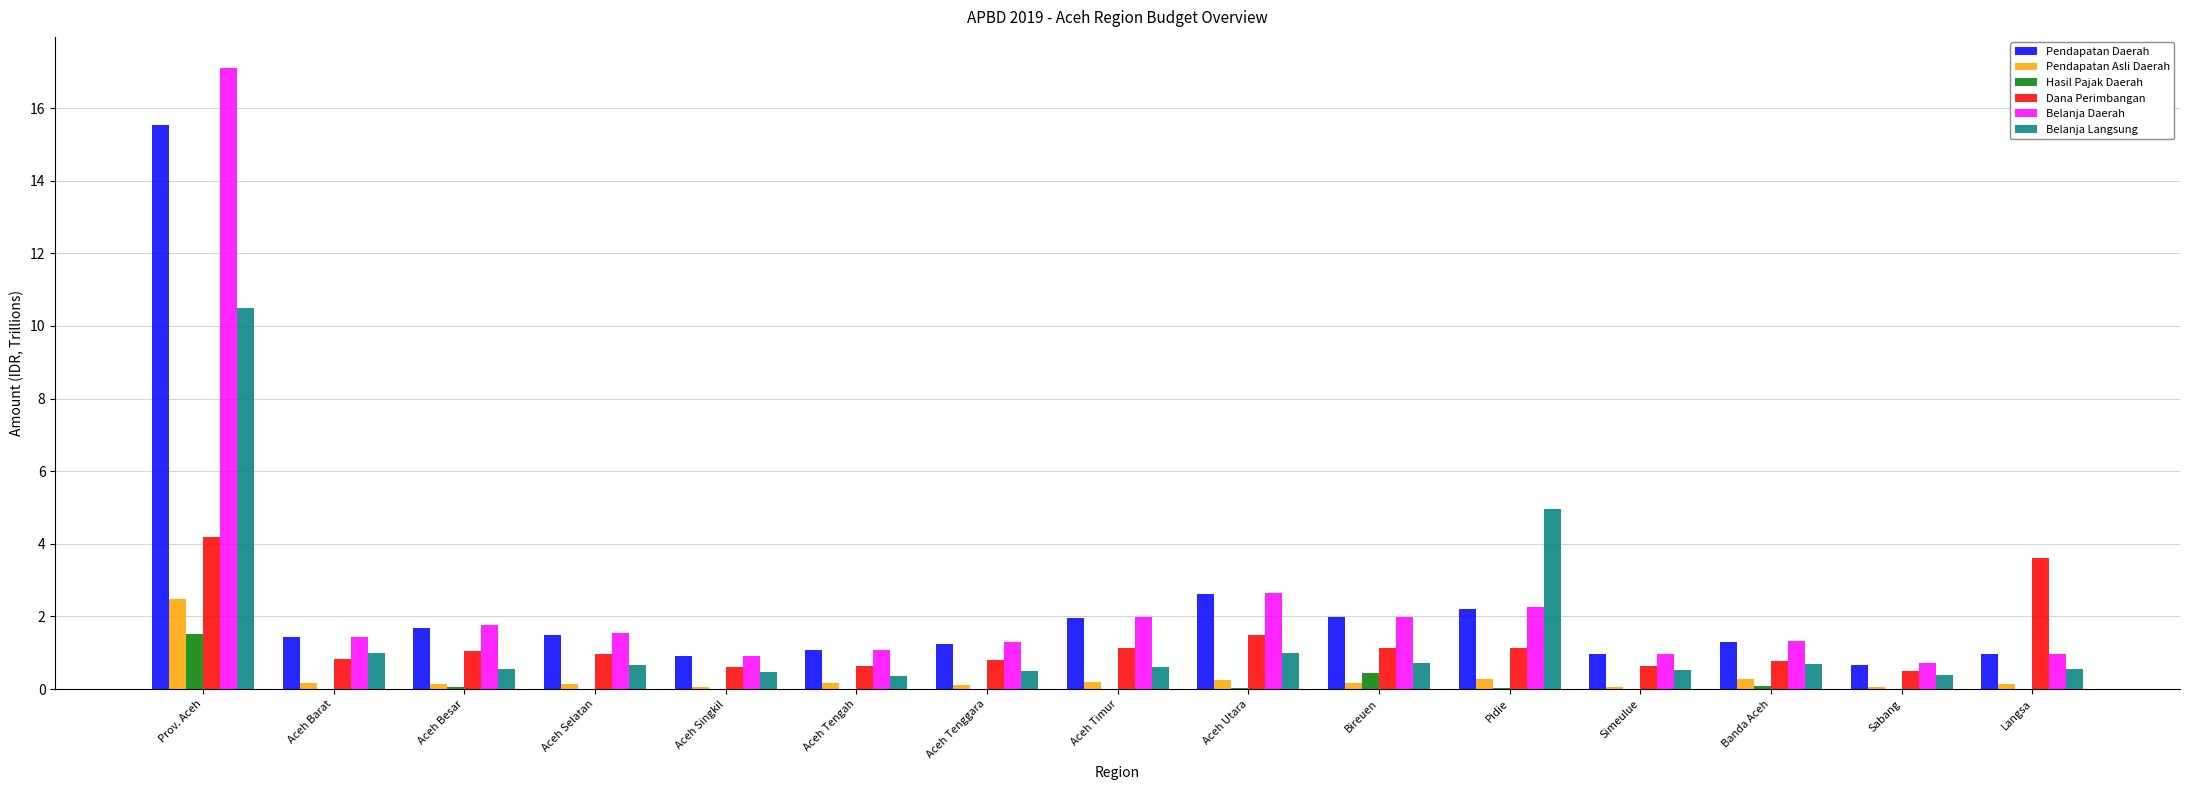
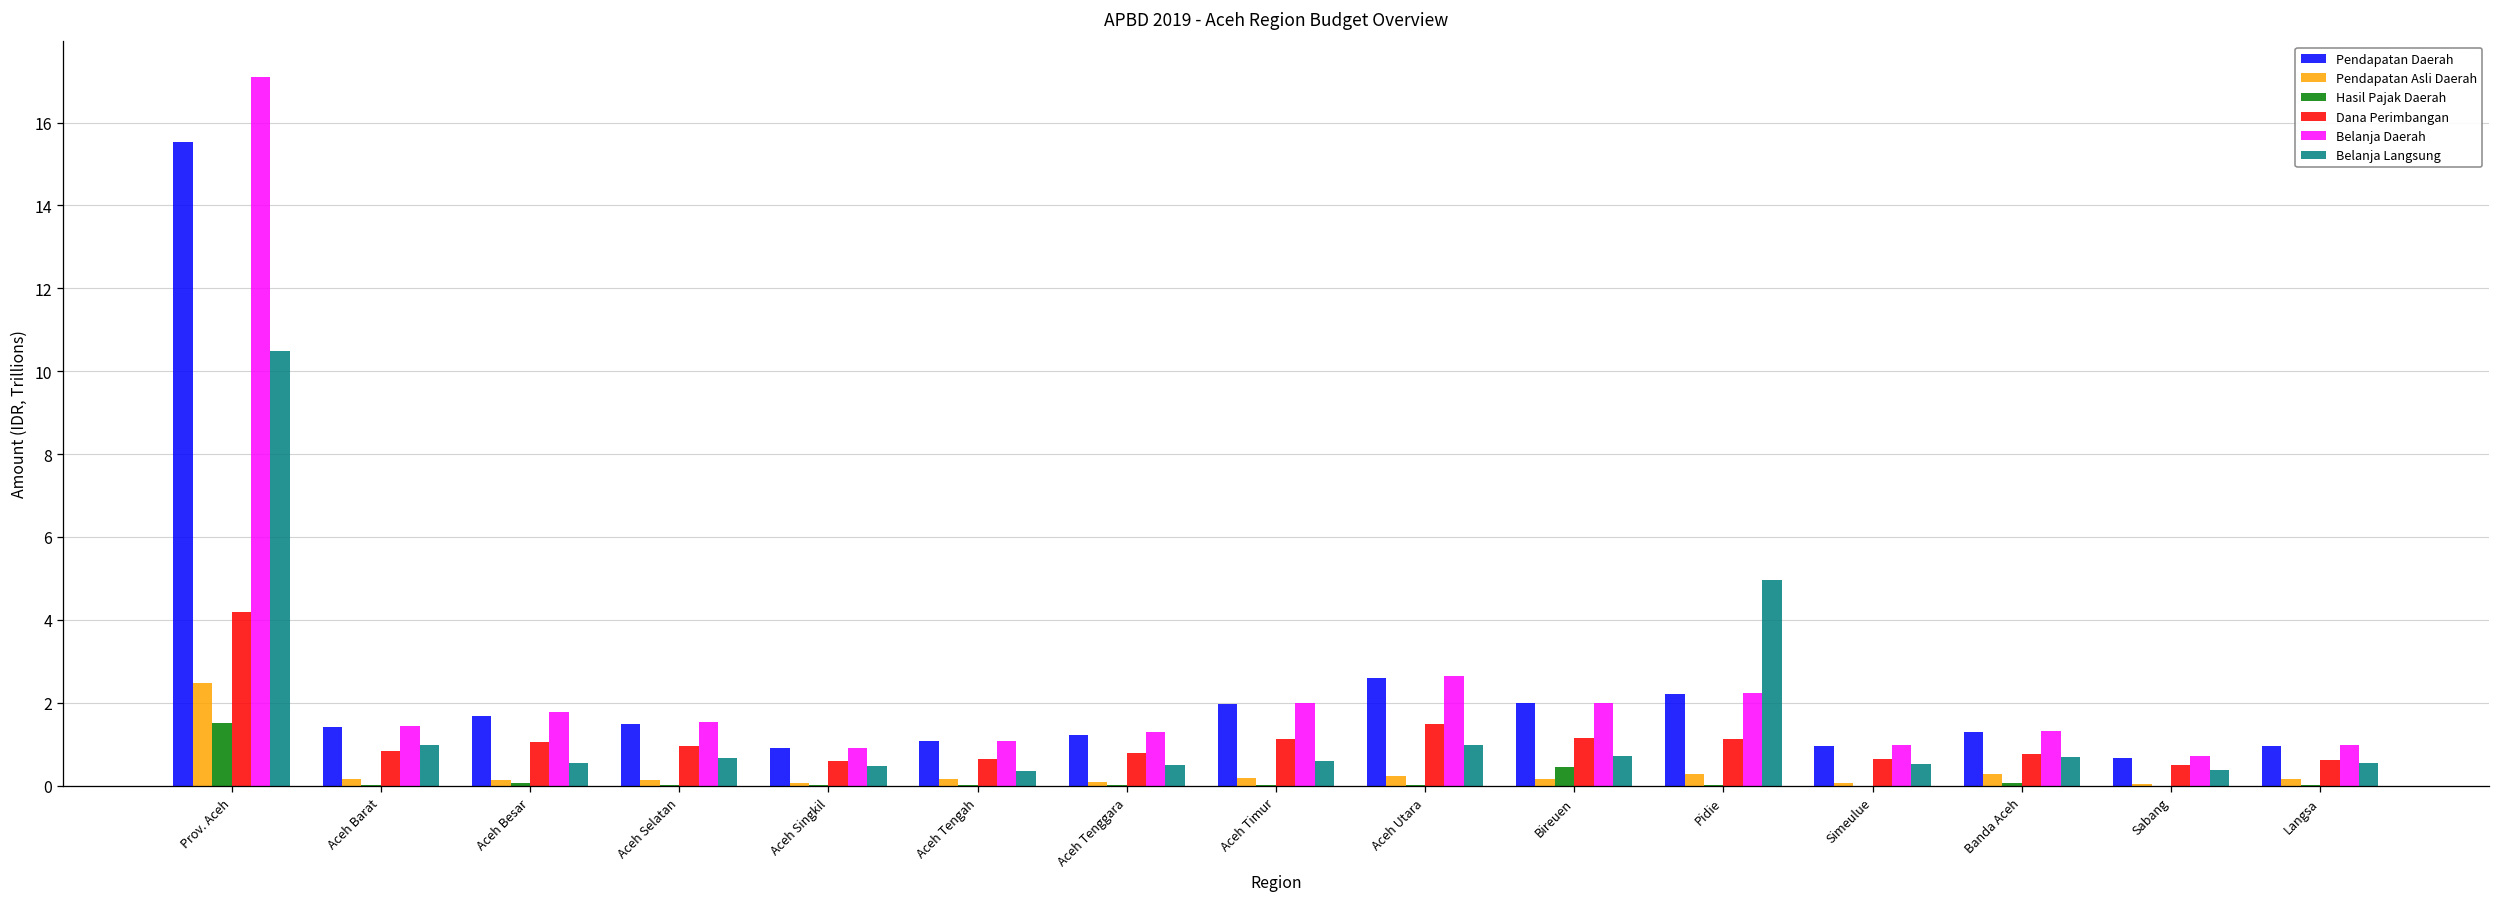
Dana Perimbangan, Langsa: 3.6 -> 0.6
